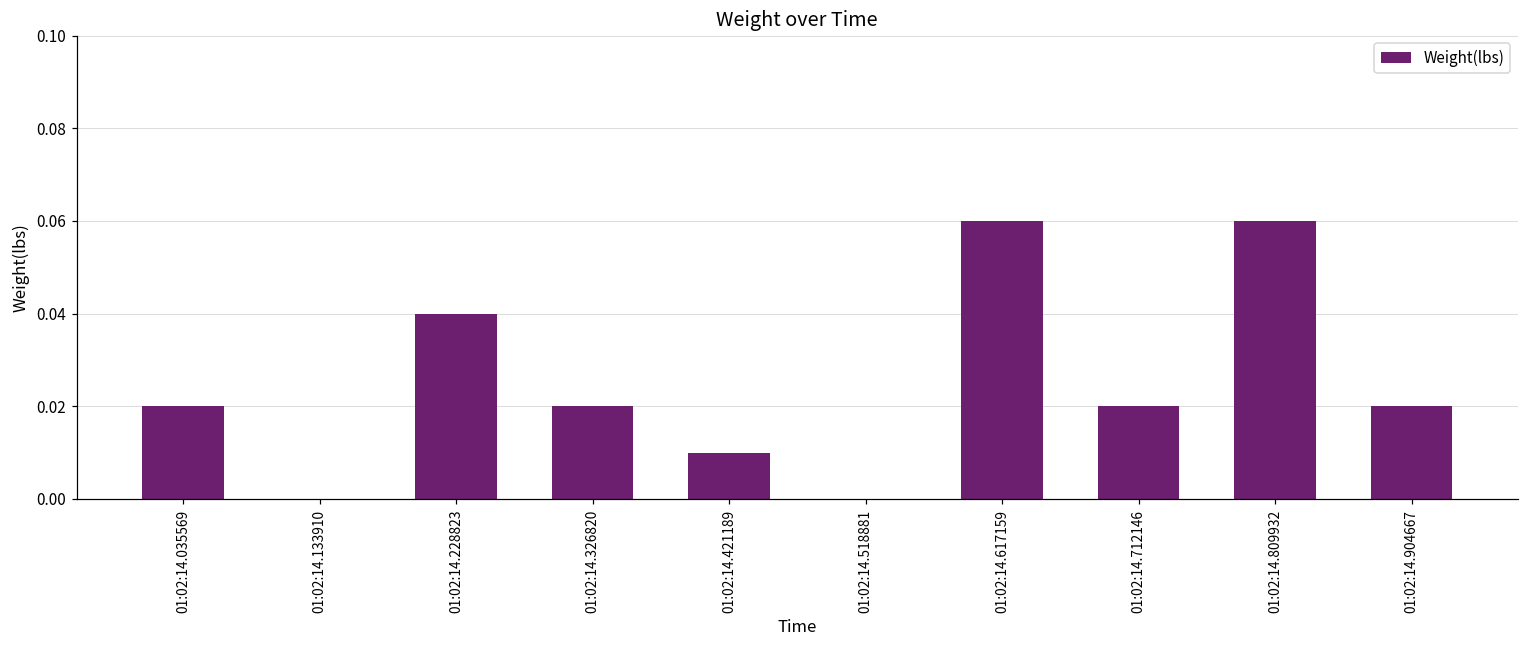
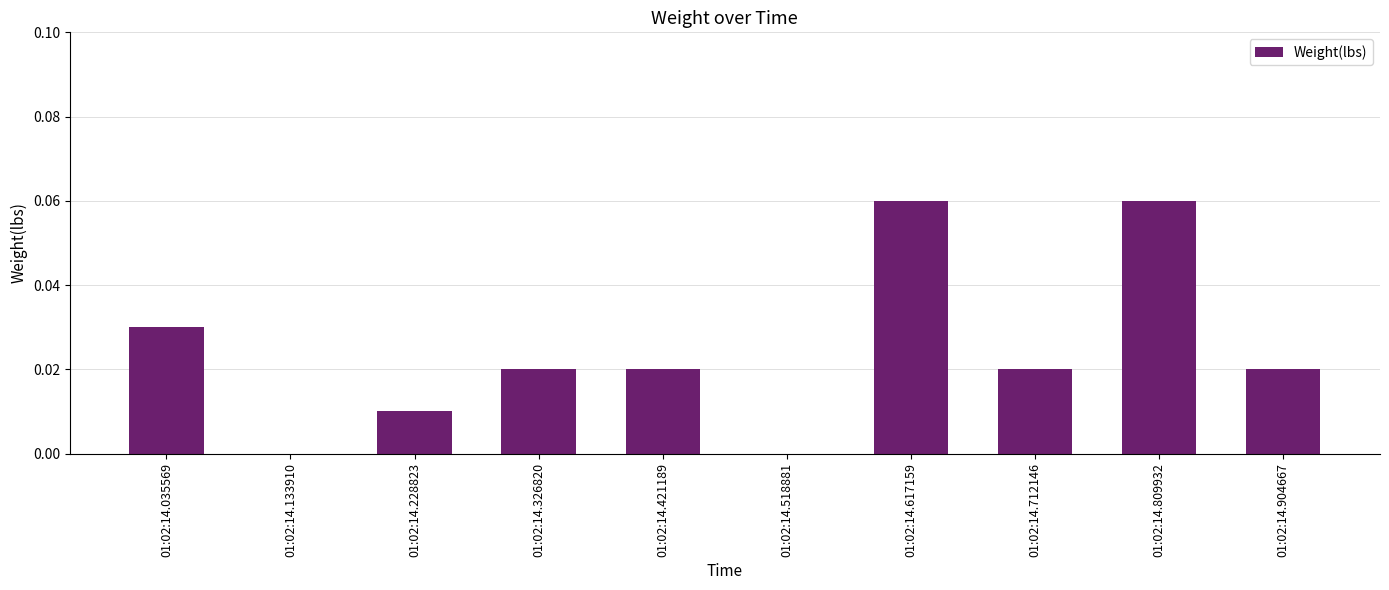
01:02:14.035569: 0.02 -> 0.03
01:02:14.228823: 0.04 -> 0.01
01:02:14.421189: 0.01 -> 0.02
